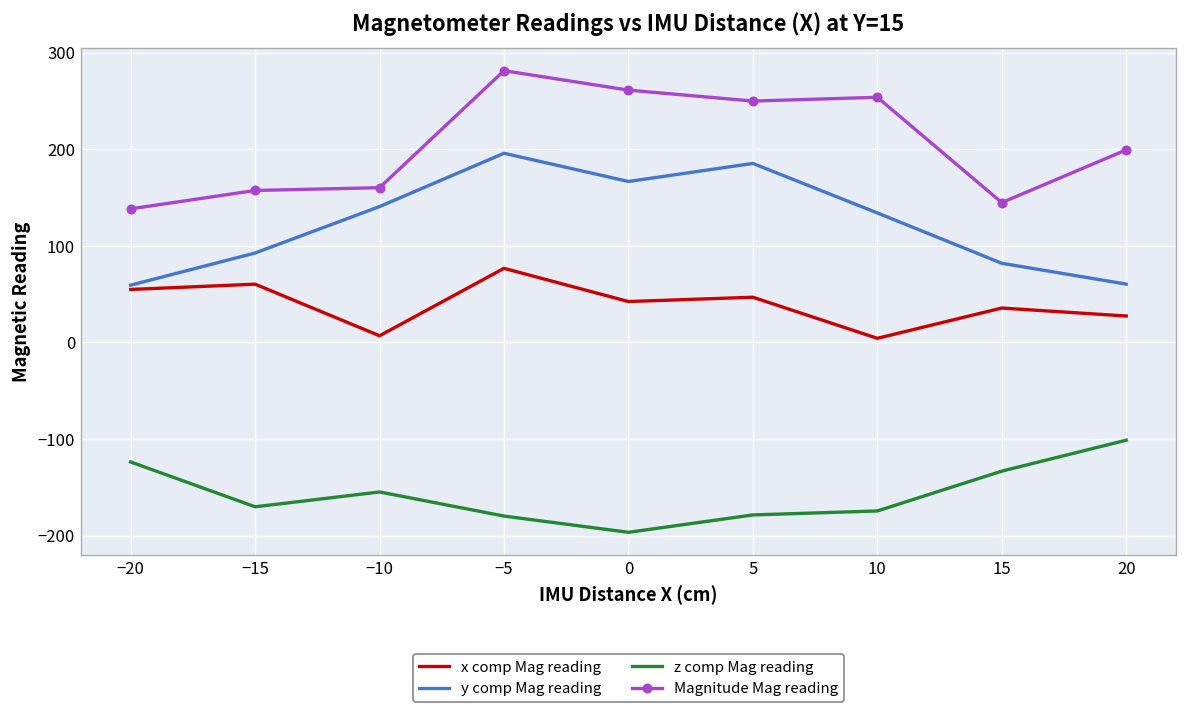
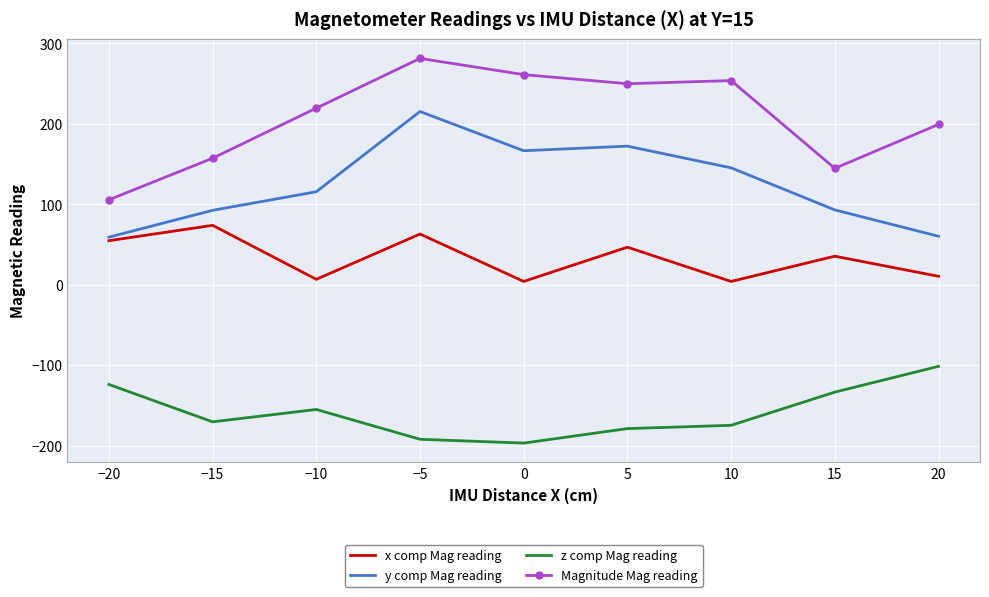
Magnitude Mag reading, −20: 140 -> 110
x comp Mag reading, −15: 60 -> 70
y comp Mag reading, −10: 140 -> 120
Magnitude Mag reading, −10: 160 -> 220
x comp Mag reading, −5: 80 -> 60
y comp Mag reading, −5: 200 -> 220
z comp Mag reading, −5: -180 -> -190
x comp Mag reading, 0: 40 -> 0
y comp Mag reading, 5: 190 -> 170
y comp Mag reading, 10: 130 -> 150
y comp Mag reading, 15: 80 -> 90
x comp Mag reading, 20: 30 -> 10
